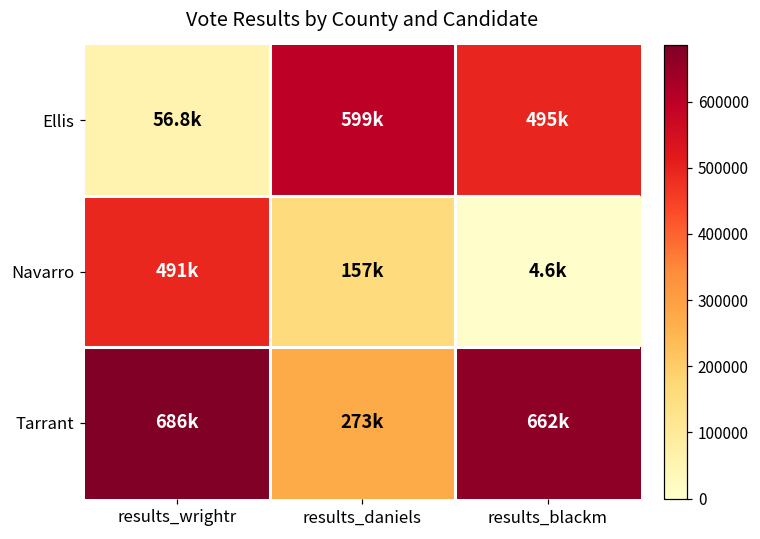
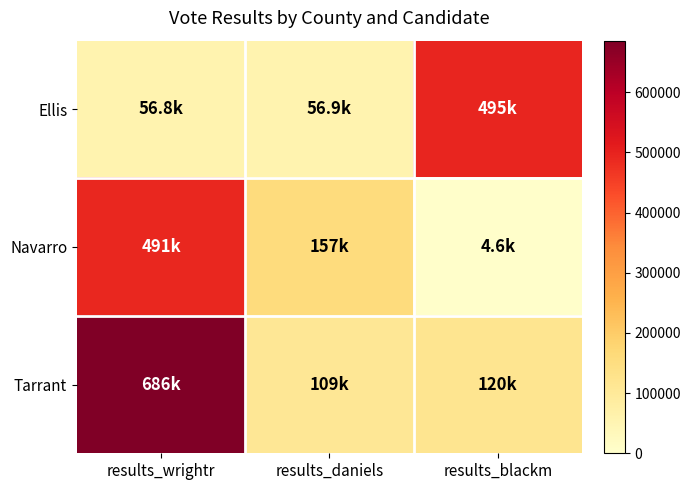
Ellis, results_daniels: 599k -> 56.9k
Tarrant, results_daniels: 273k -> 109k
Tarrant, results_blackm: 662k -> 120k
